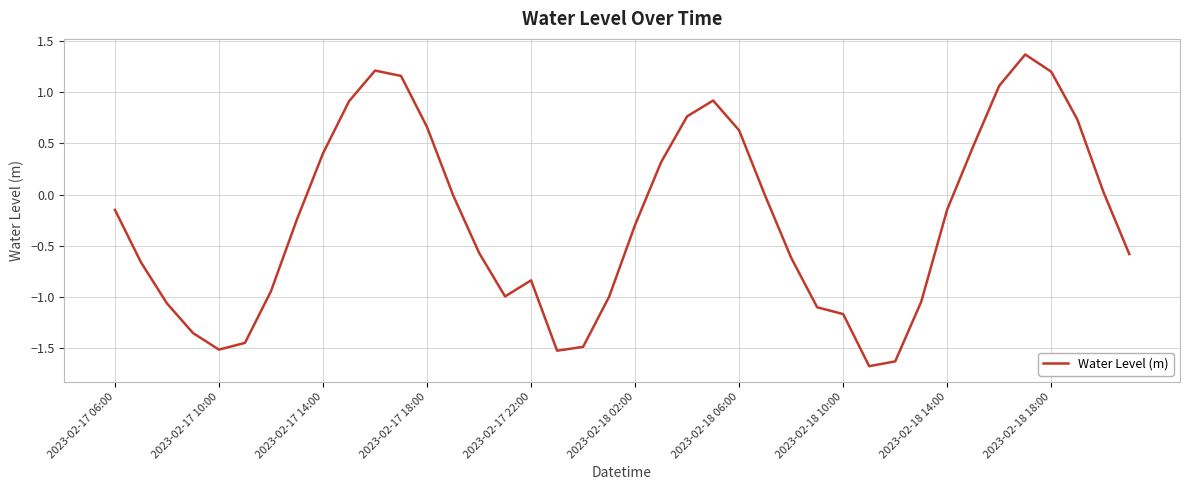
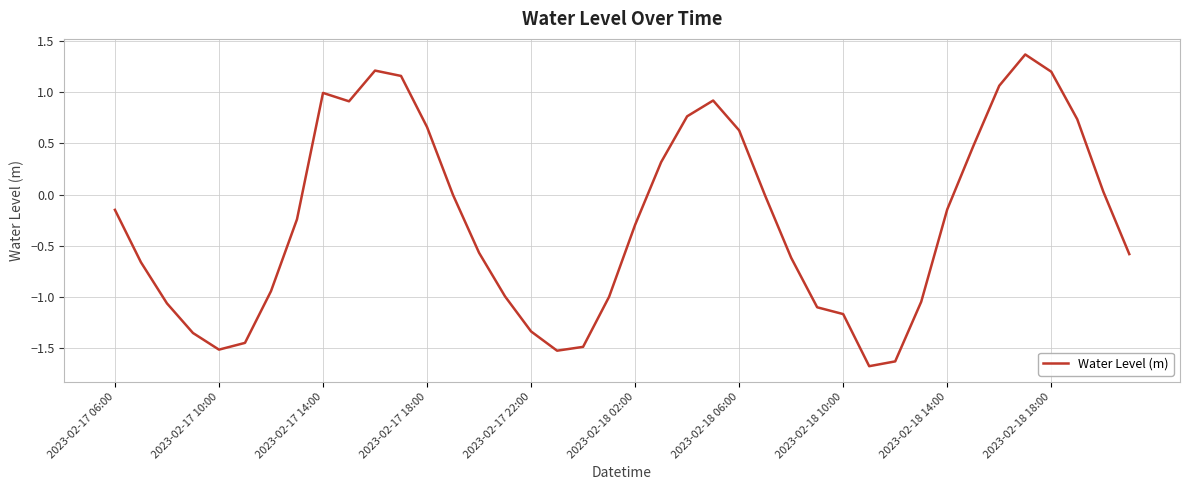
2023-02-17 14:00: 0.40 -> 0.99
2023-02-17 22:00: -0.84 -> -1.33
